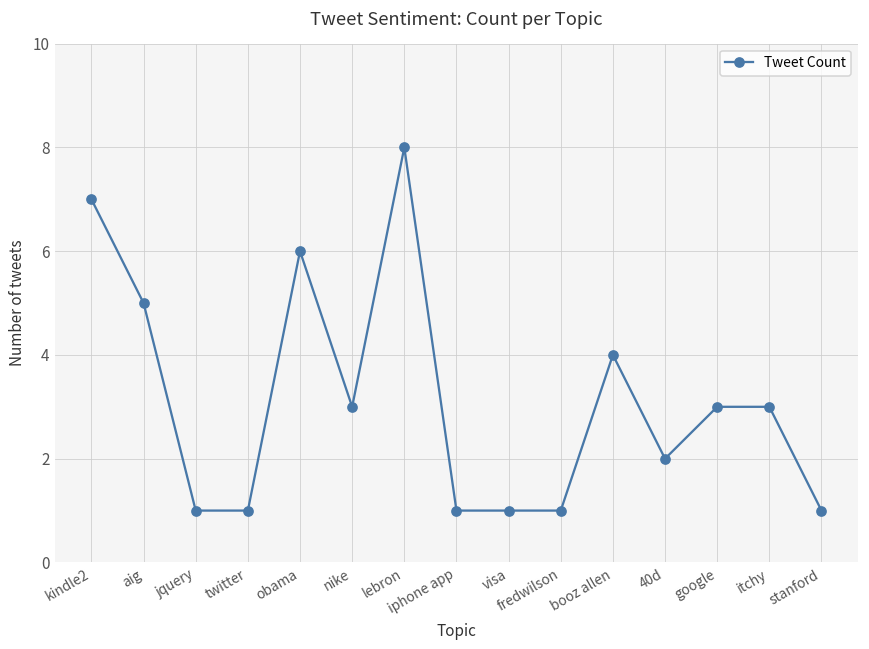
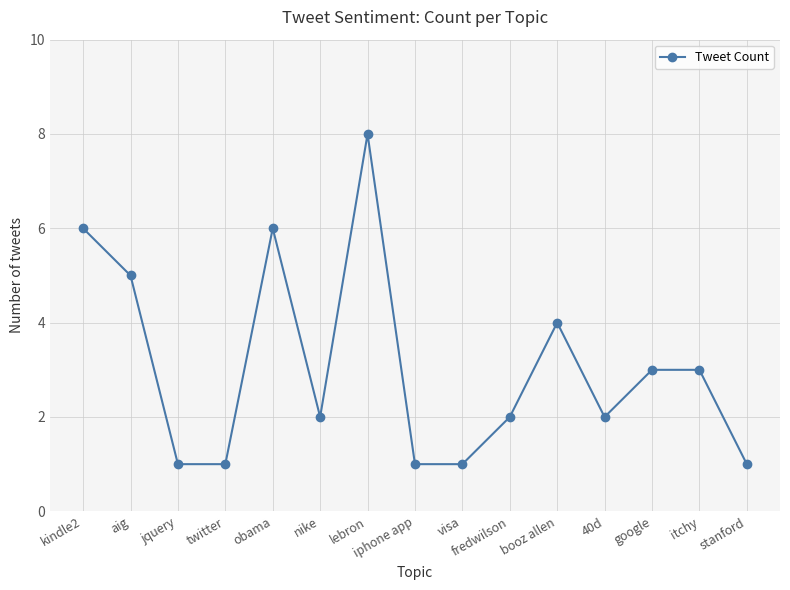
kindle2: 7 -> 6
nike: 3 -> 2
fredwilson: 1 -> 2
